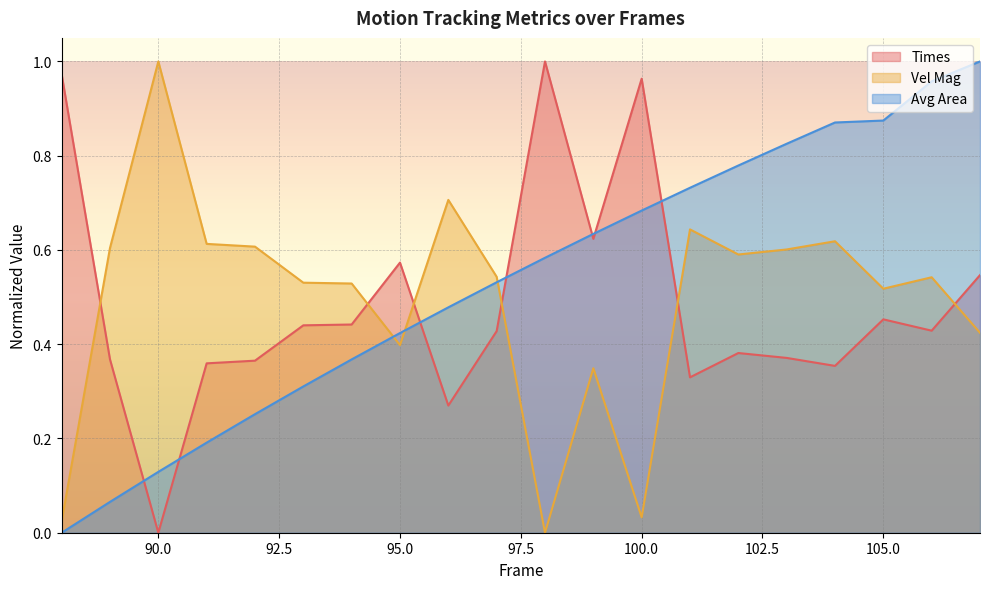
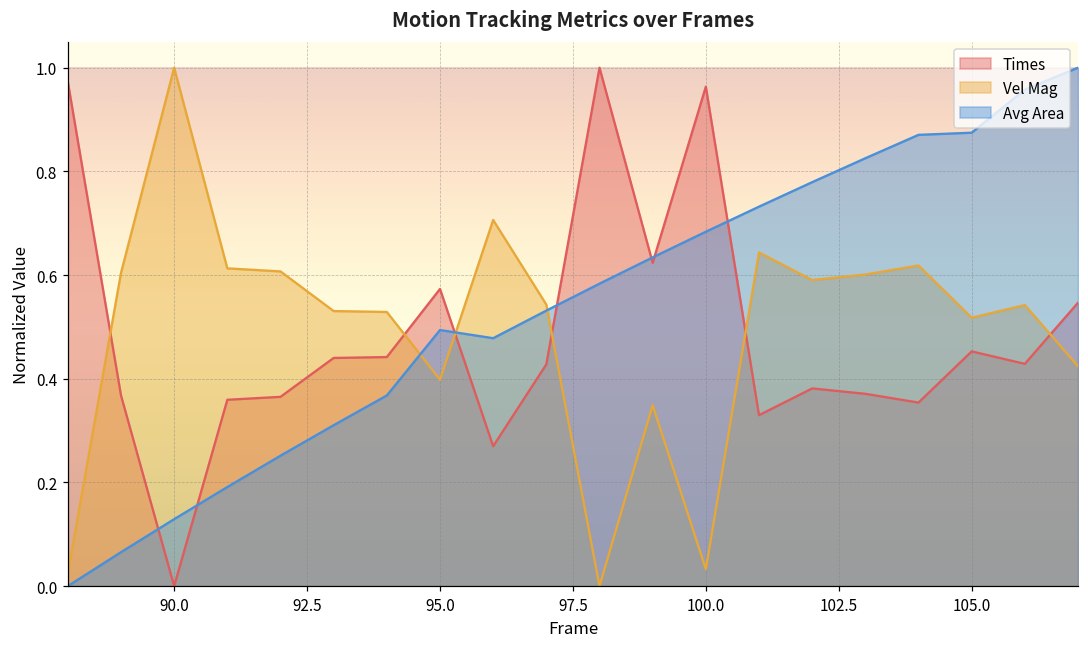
Avg Area, 95.0: 0.42 -> 0.49
